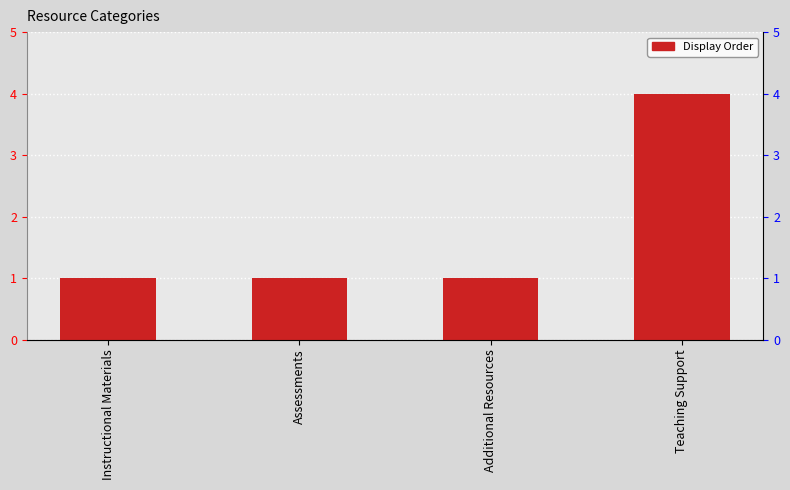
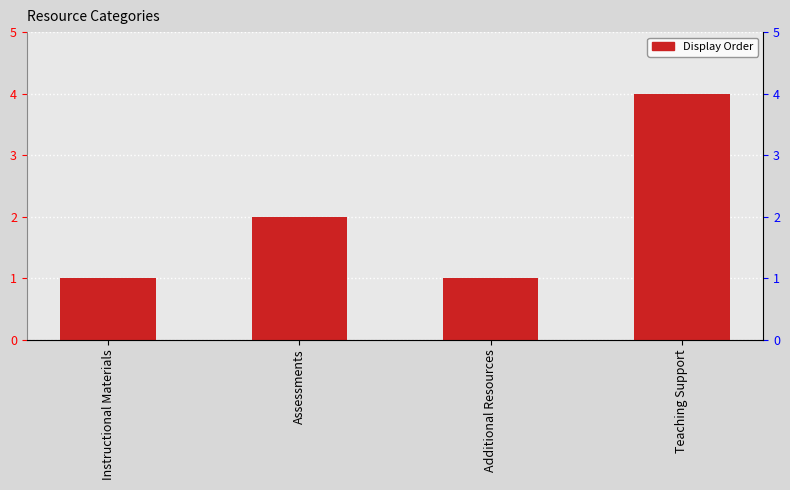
Assessments: 1 -> 2
